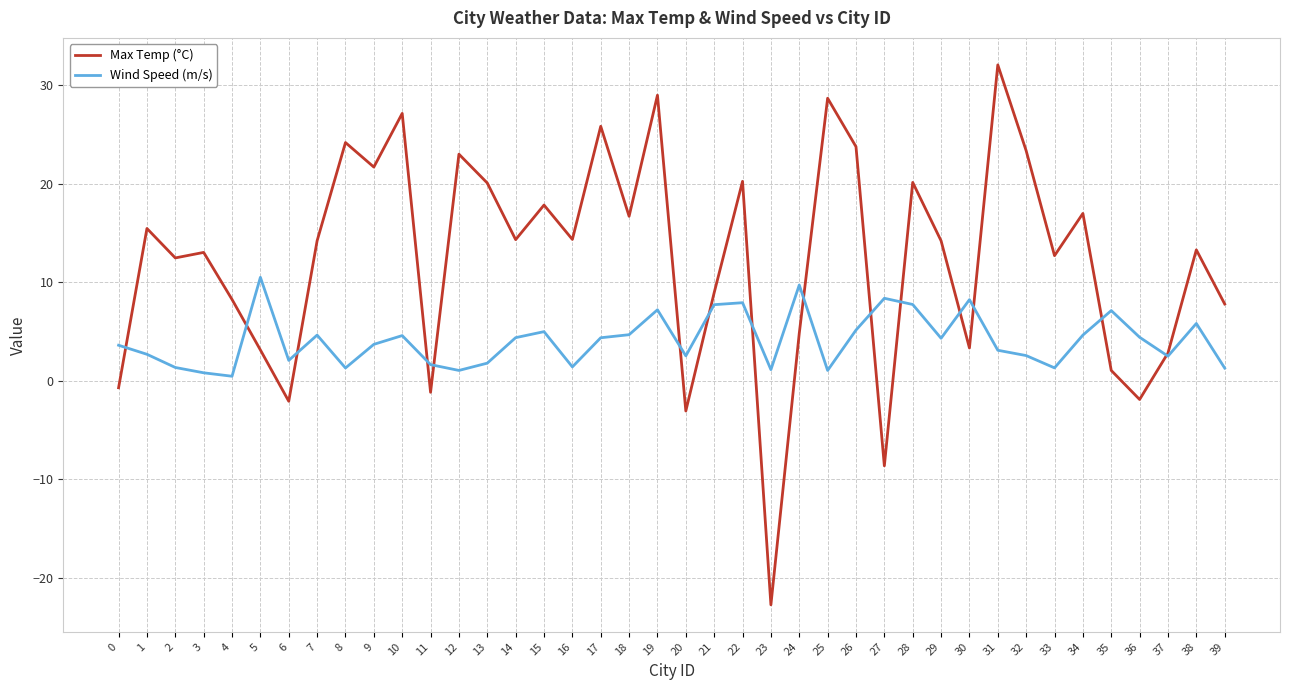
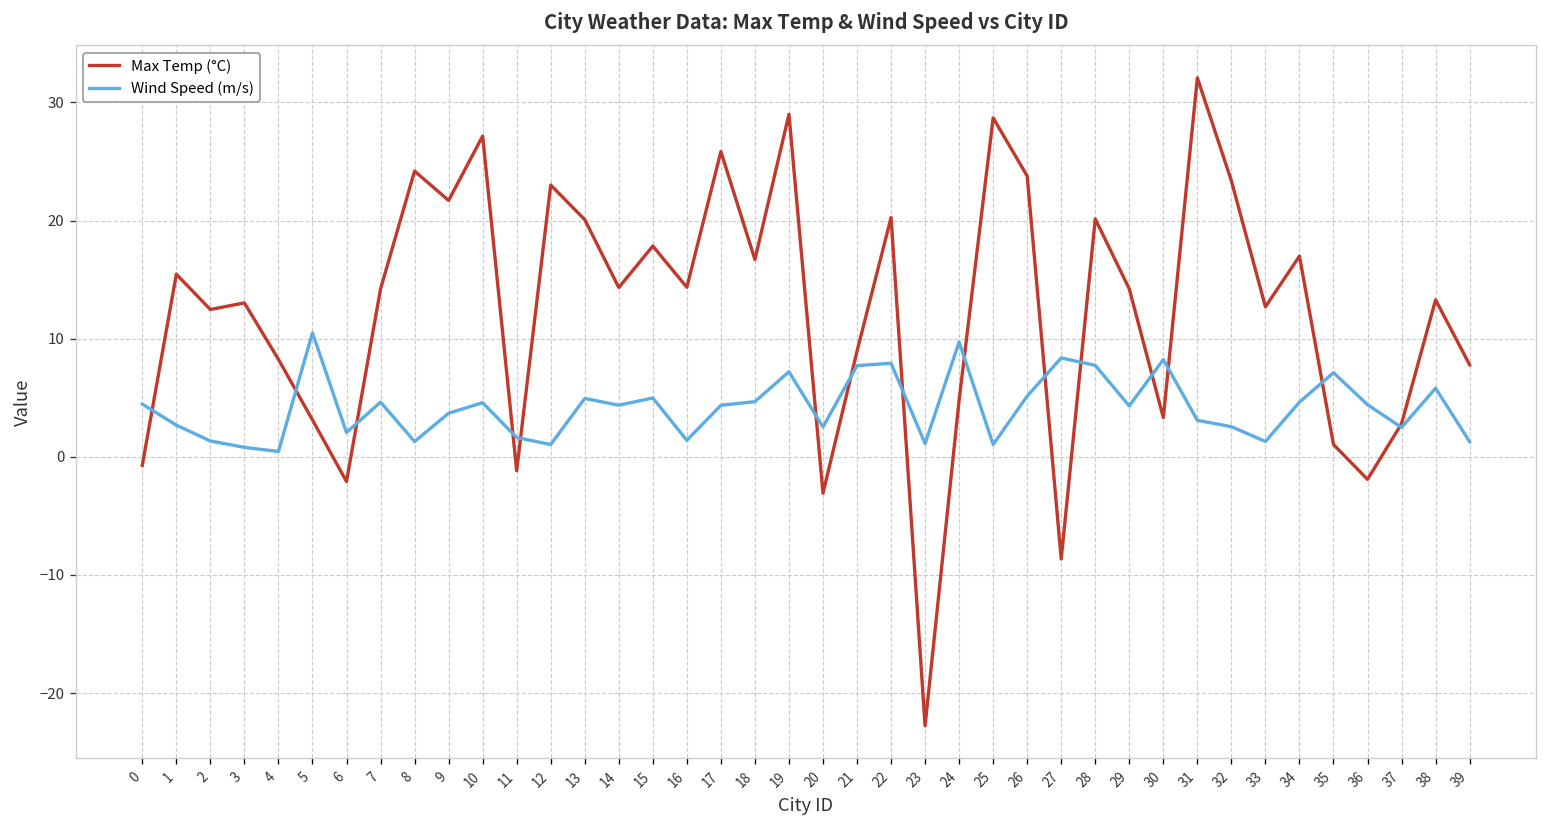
Wind Speed (m/s), 0: 3.6 -> 4.5
Wind Speed (m/s), 13: 2 -> 5
